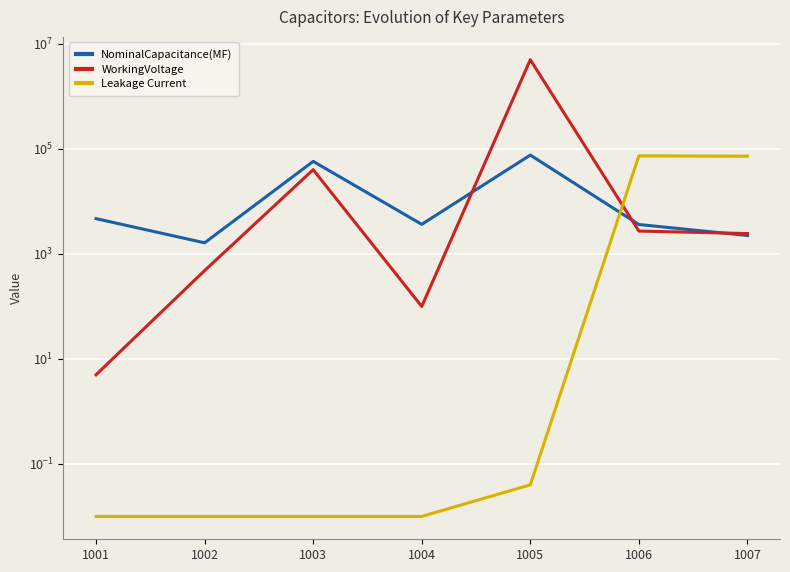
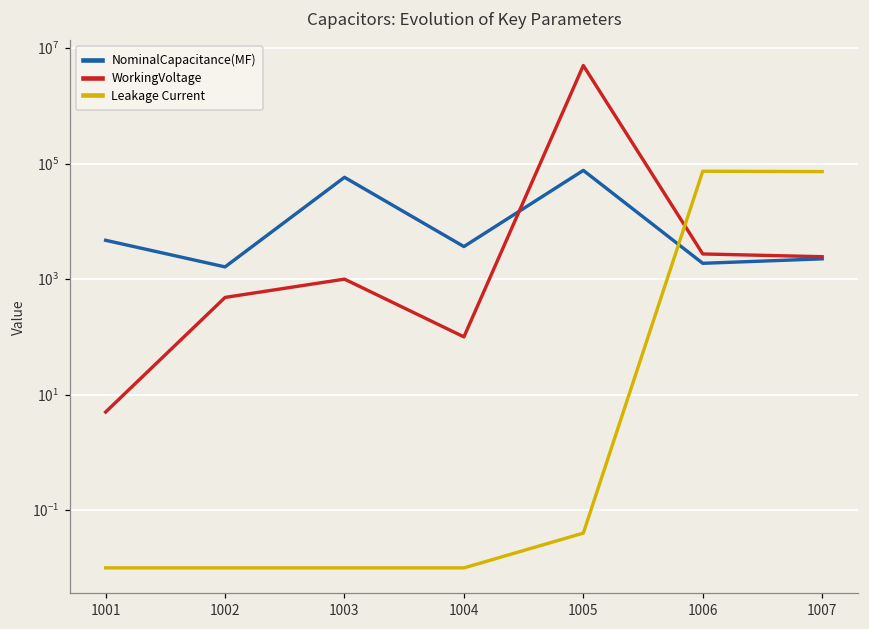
WorkingVoltage, 1003: 40000 -> 1000
NominalCapacitance(MF), 1006: 4000 -> 1900
